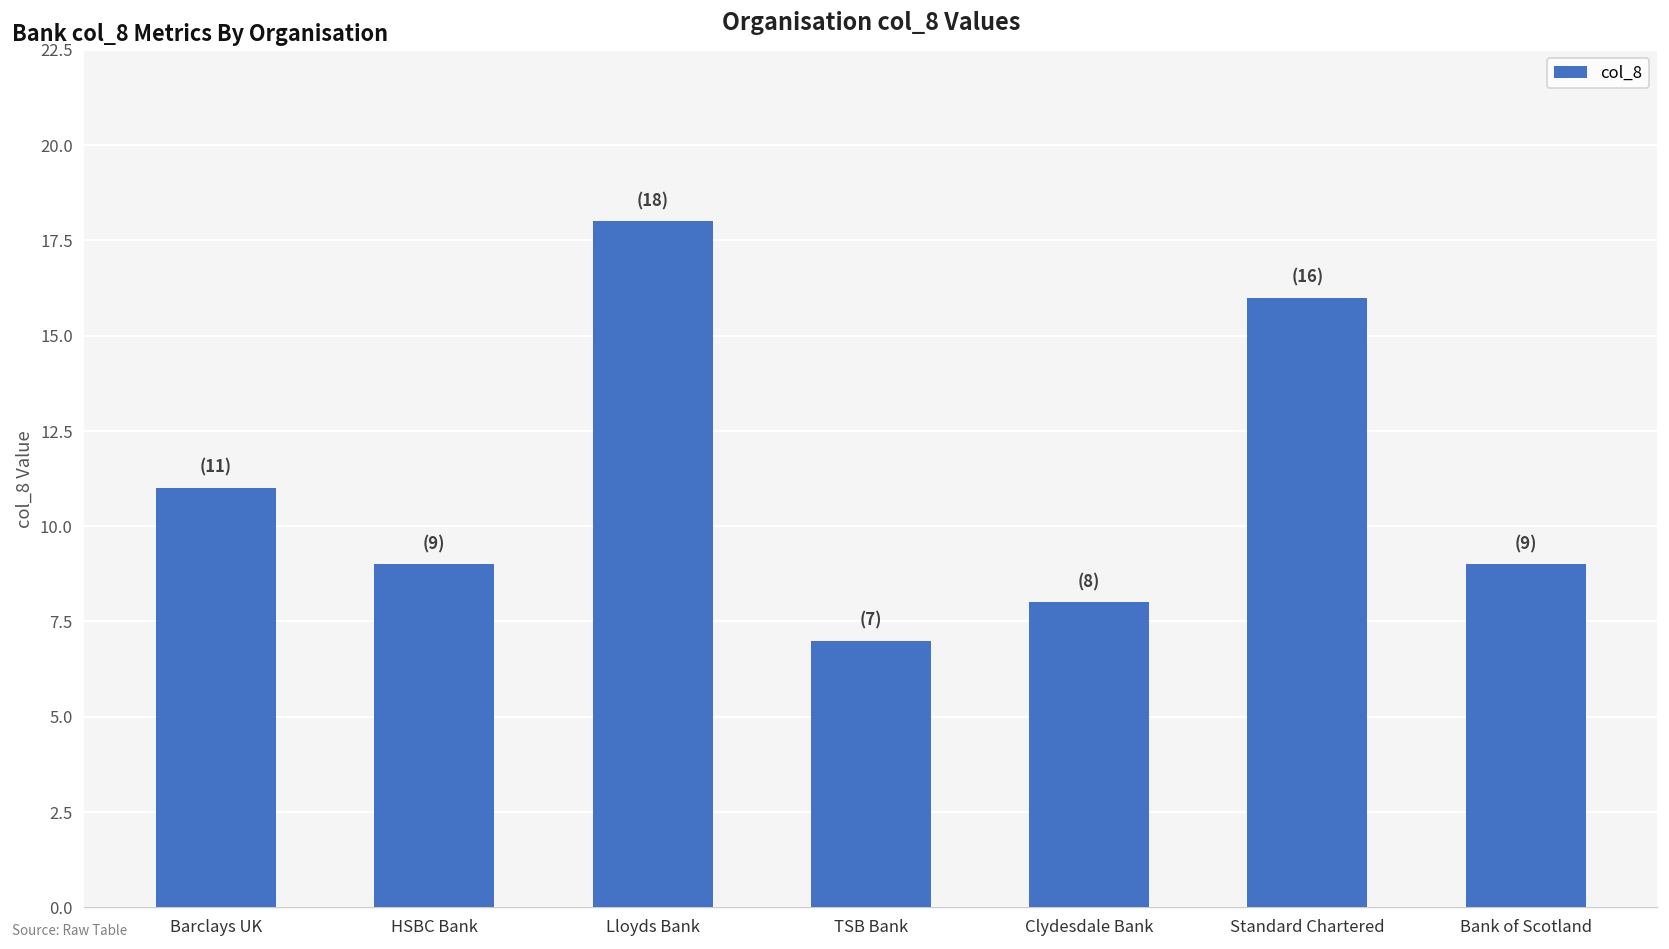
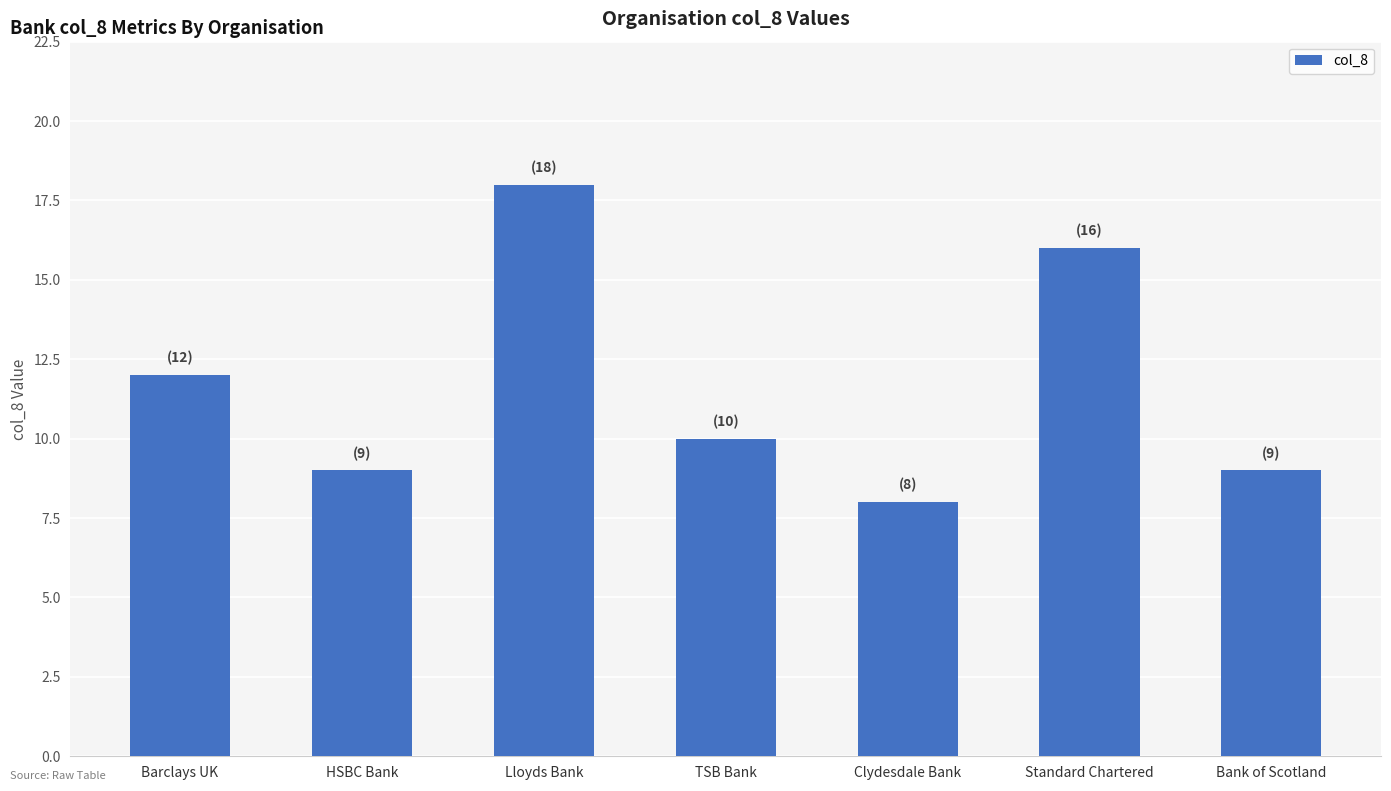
Barclays UK: (11) -> (12)
TSB Bank: (7) -> (10)
